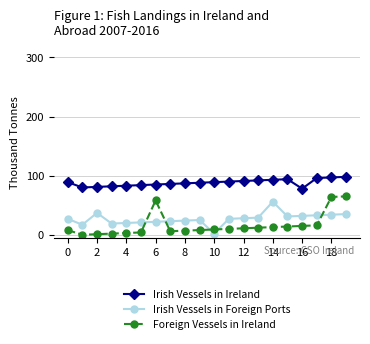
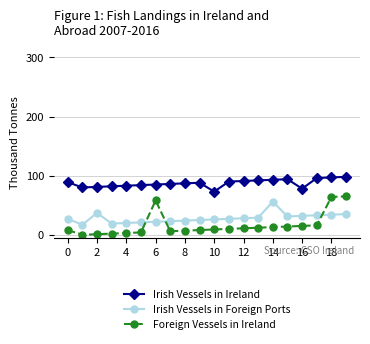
Irish Vessels in Ireland, 10: 90 -> 70
Irish Vessels in Foreign Ports, 10: 0 -> 30
